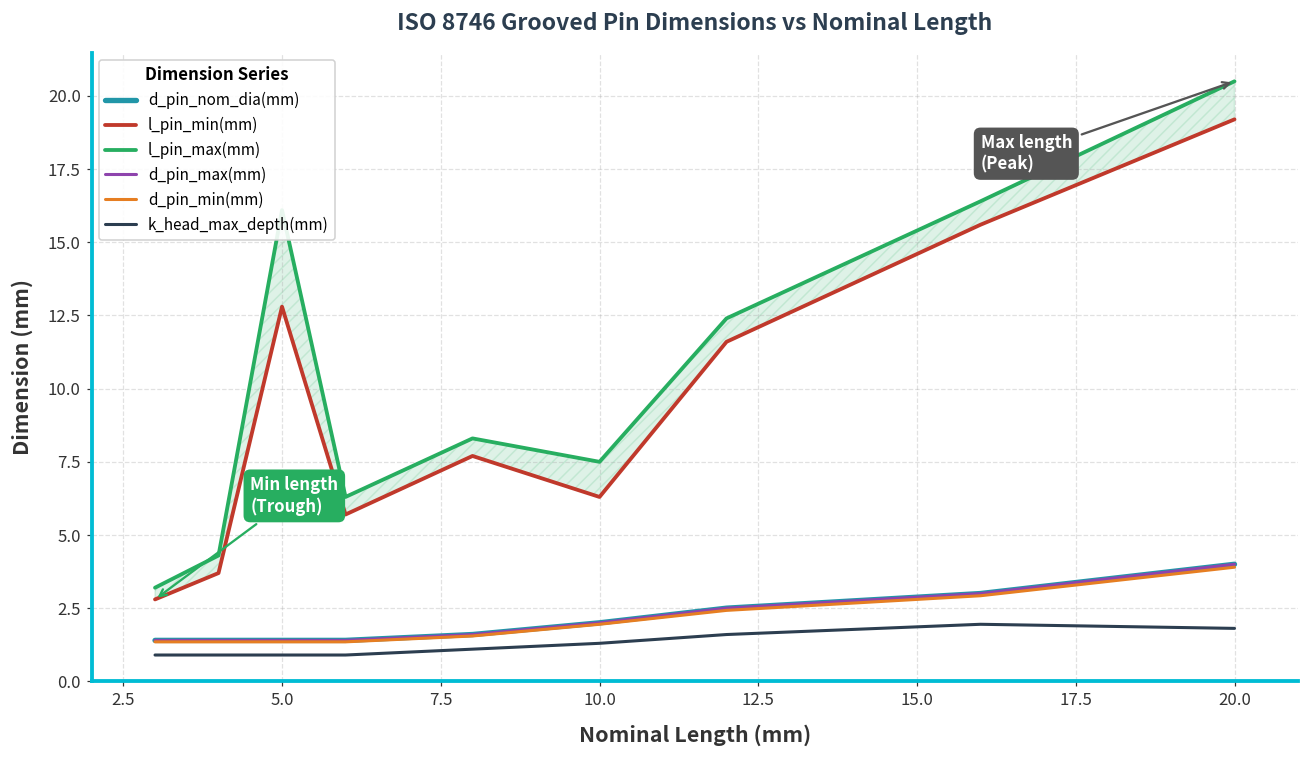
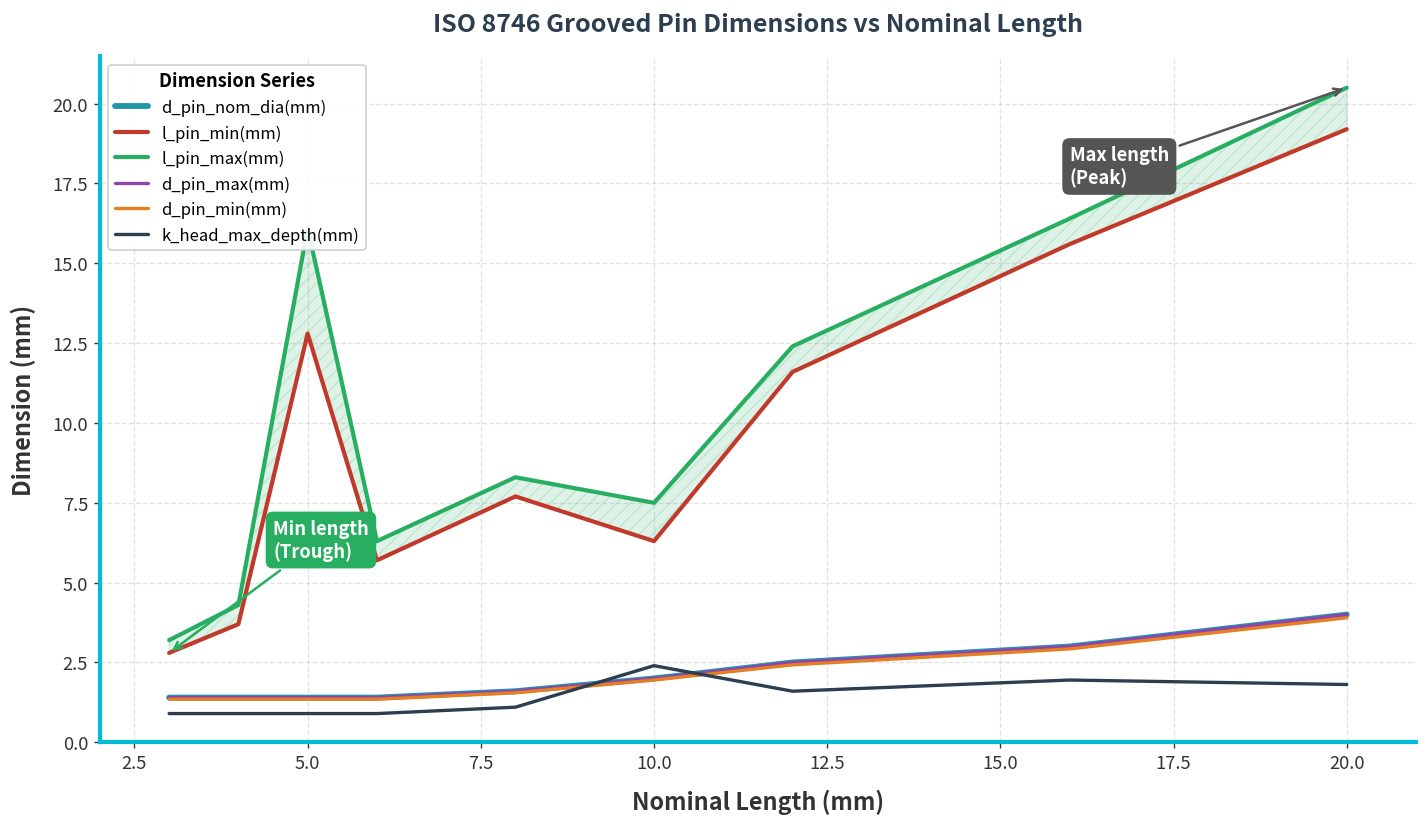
k_head_max_depth(mm), 10.0: 1.3 -> 2.4
